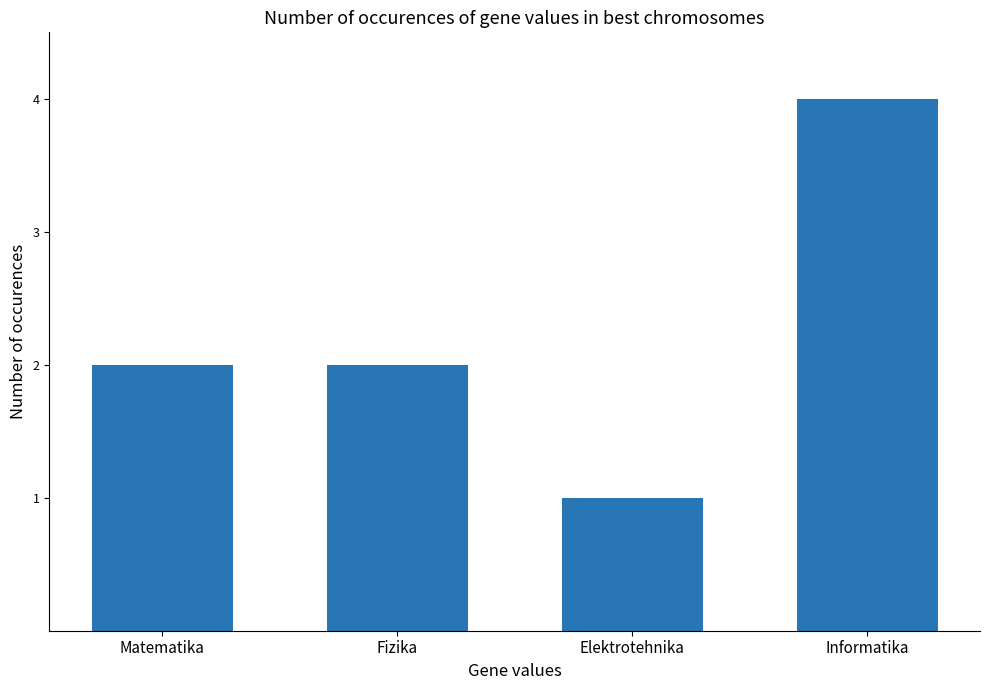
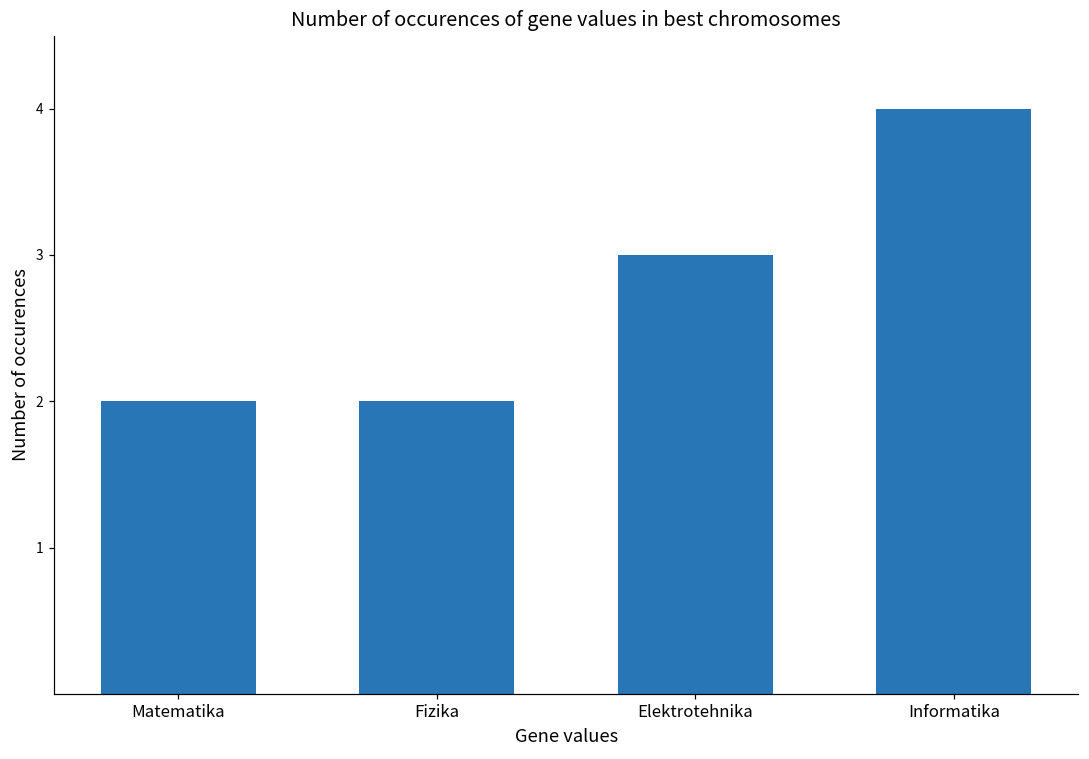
Elektrotehnika: 1 -> 3
